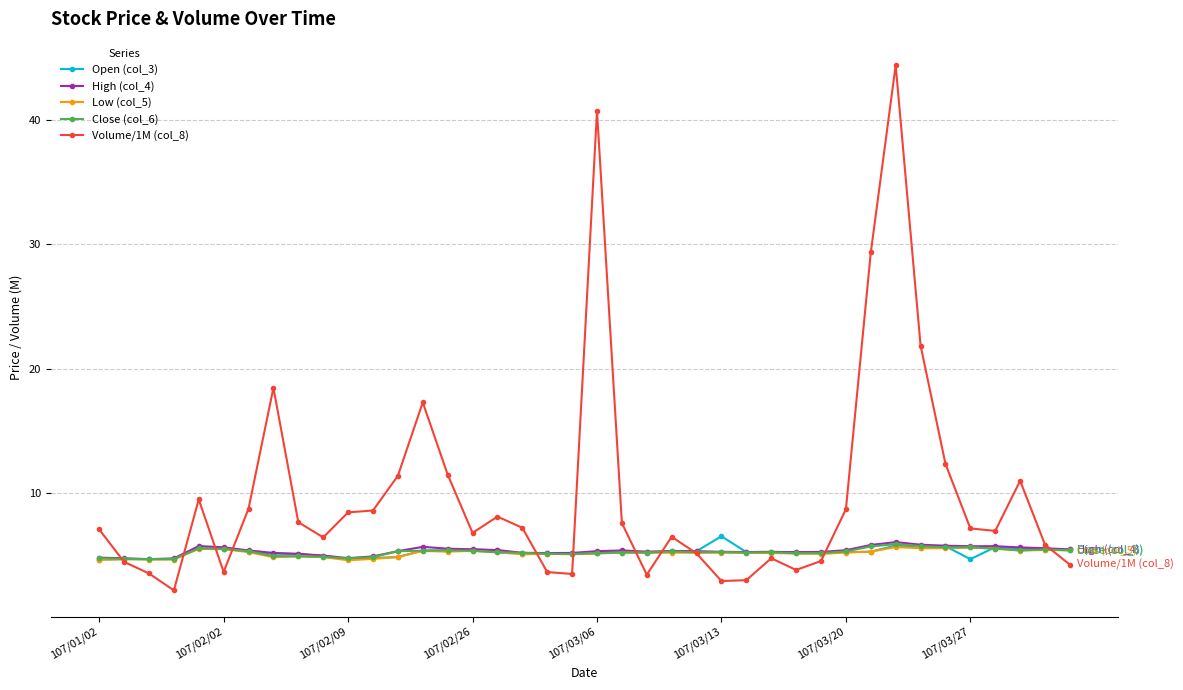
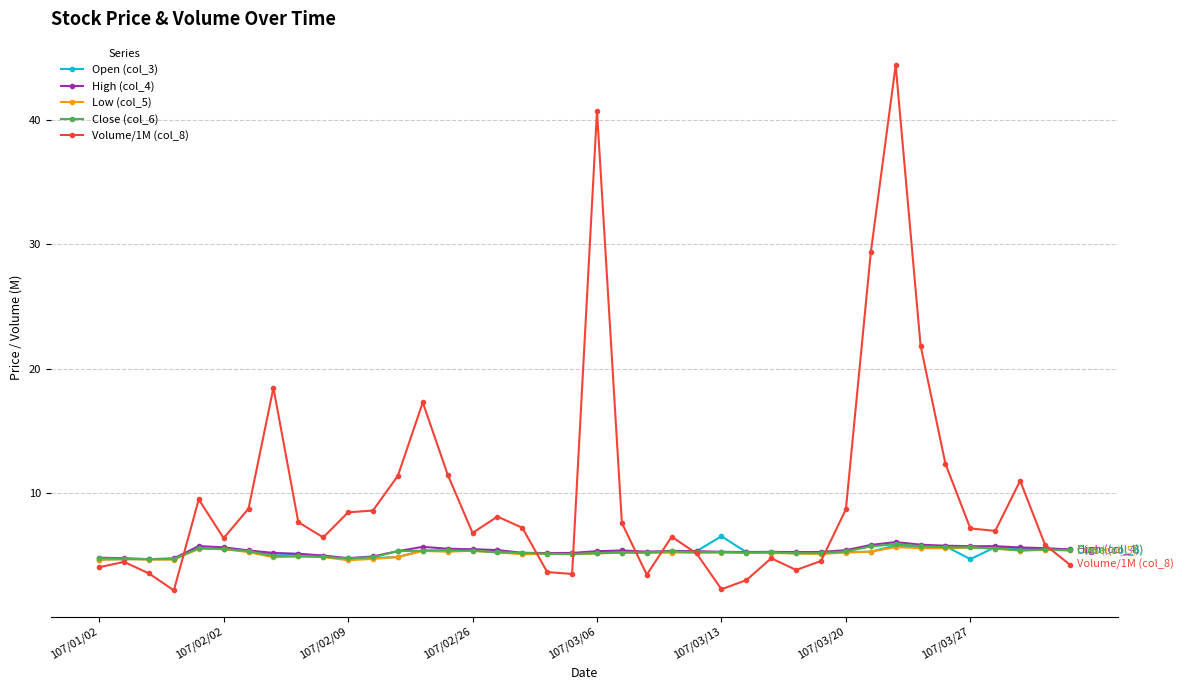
Volume/1M (col_8), 107/01/02: 7.1 -> 4.1
Volume/1M (col_8), 107/02/02: 3.7 -> 6.4
Volume/1M (col_8), 107/03/13: 2.9 -> 2.3
